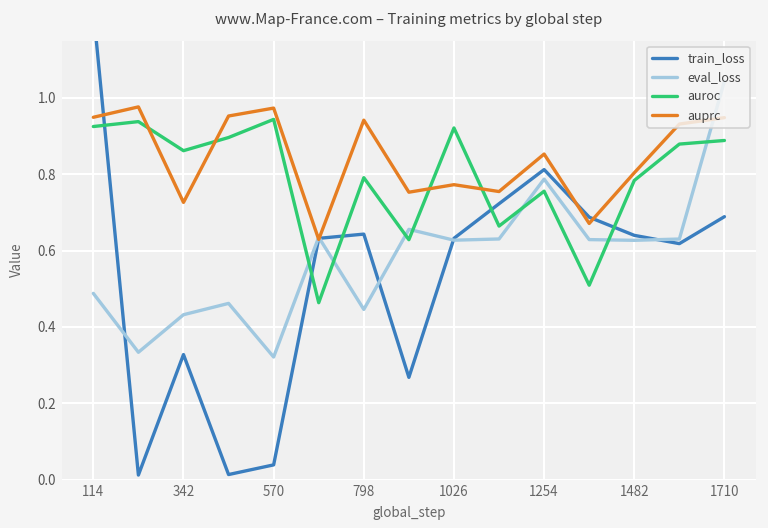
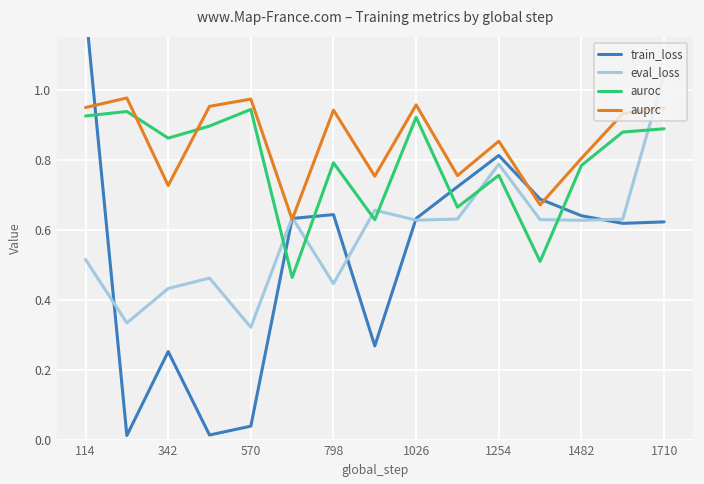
eval_loss, 114: 0.49 -> 0.51
train_loss, 342: 0.33 -> 0.25
auprc, 1026: 0.77 -> 0.96
train_loss, 1710: 0.69 -> 0.62
